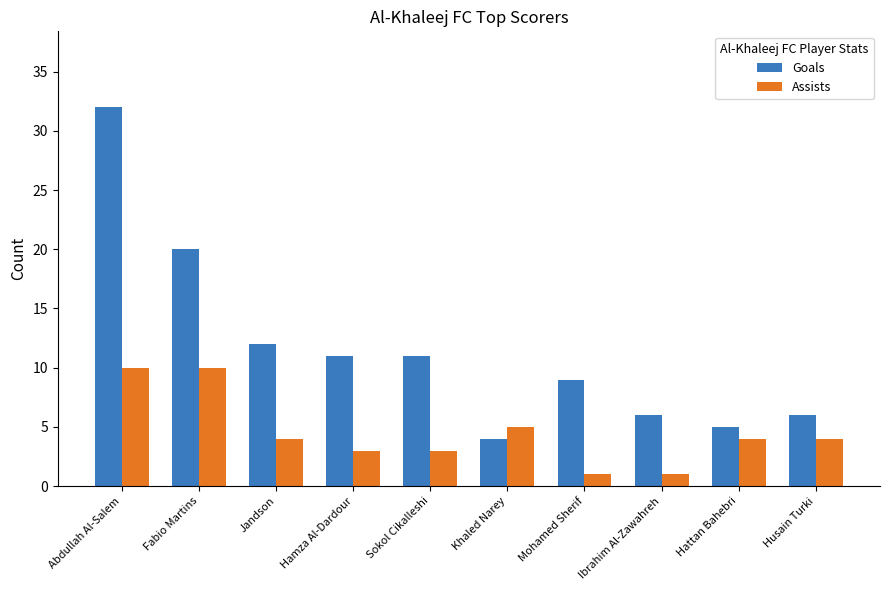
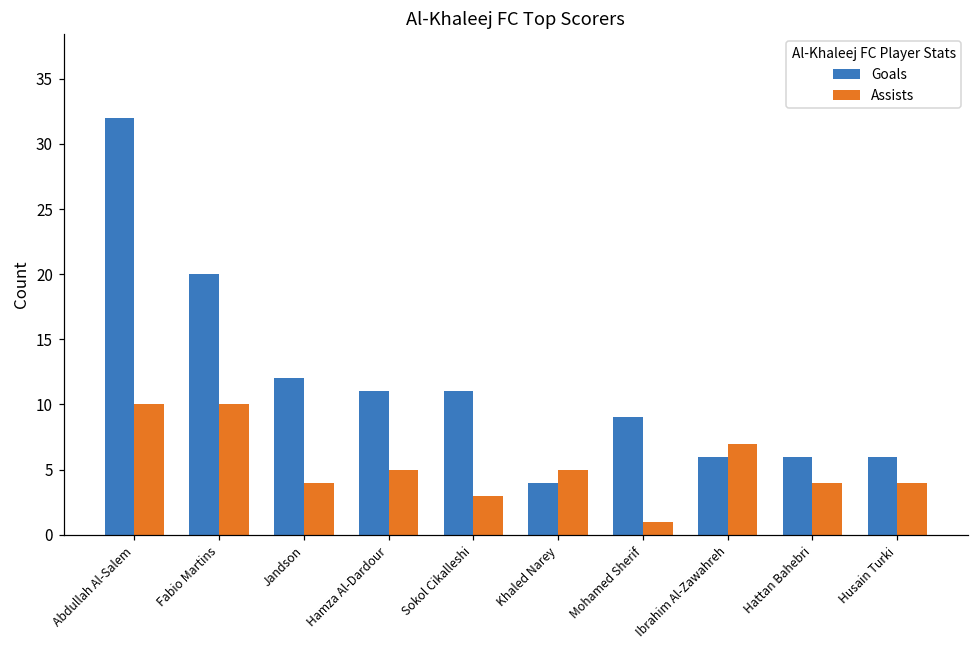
Assists, Hamza Al-Dardour: 3 -> 5
Assists, Ibrahim Al-Zawahreh: 1 -> 7
Goals, Hattan Bahebri: 5 -> 6
